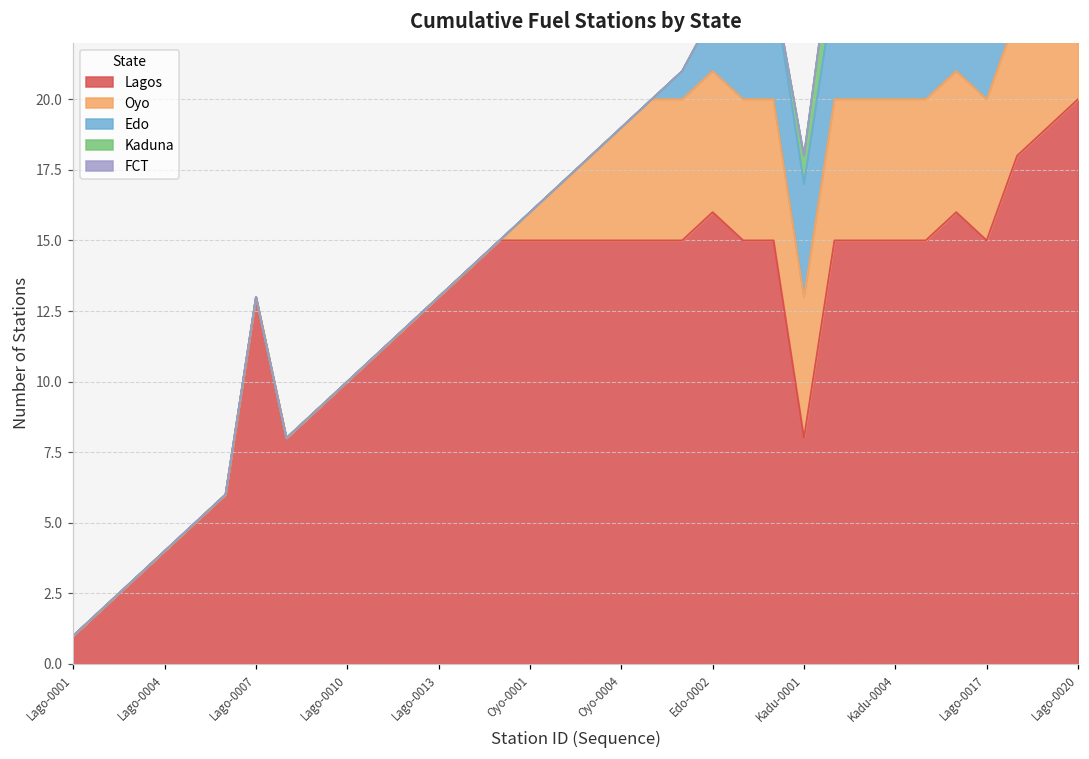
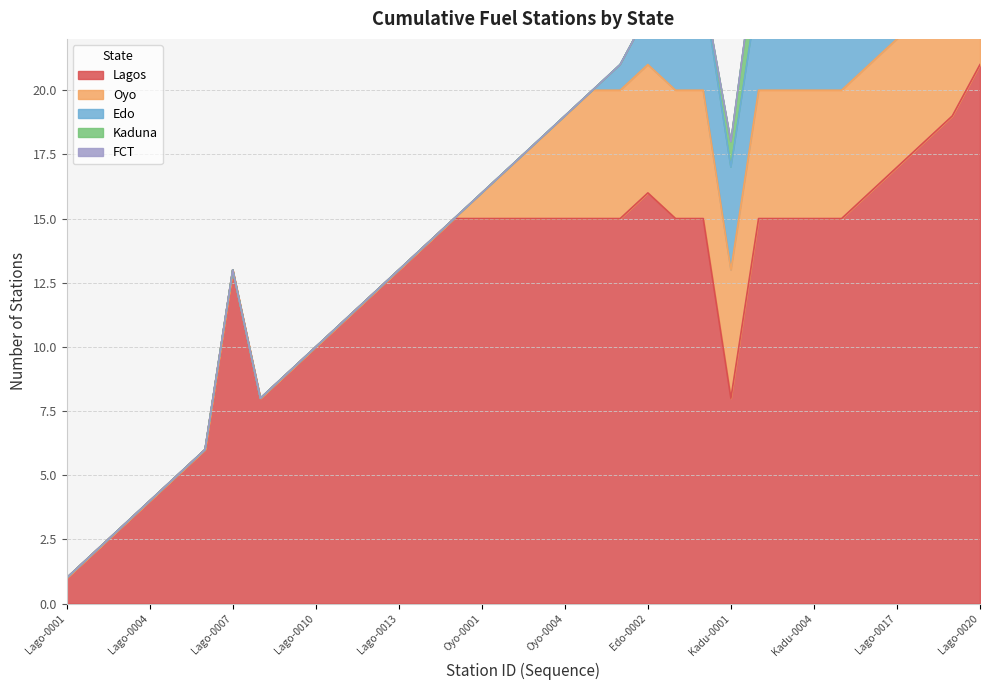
Lagos, Lago-0017: 15 -> 17
Lagos, Lago-0020: 20 -> 21
